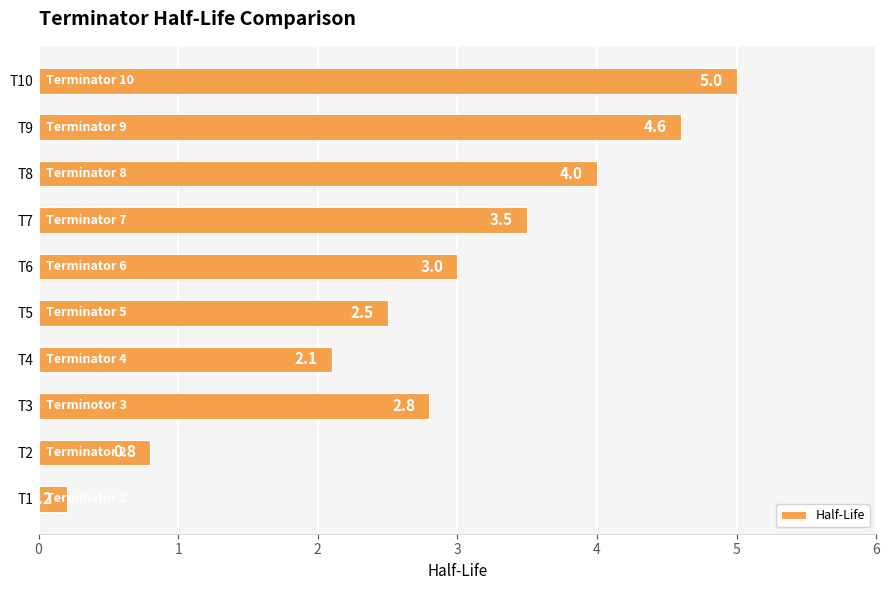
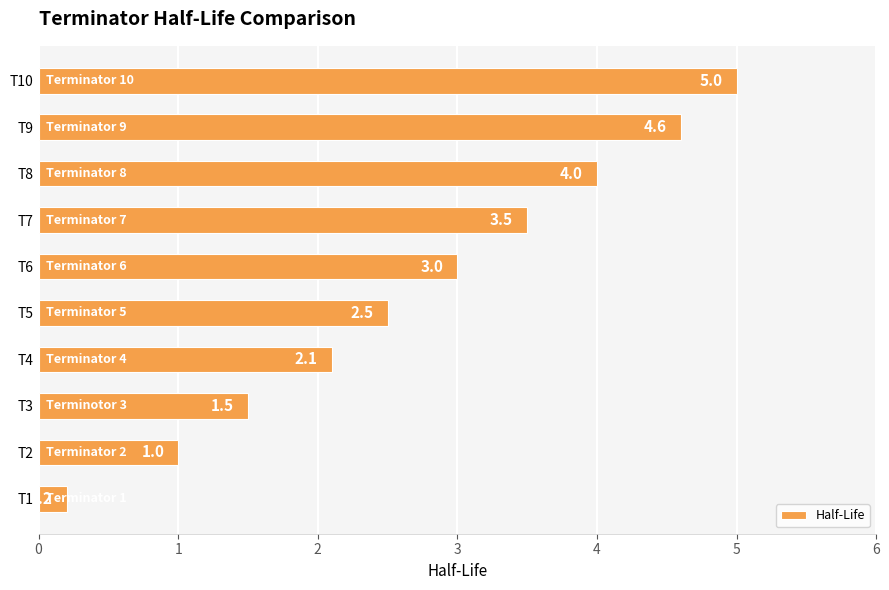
T3: 2.8 -> 1.5
T2: 0.8 -> 1.0
